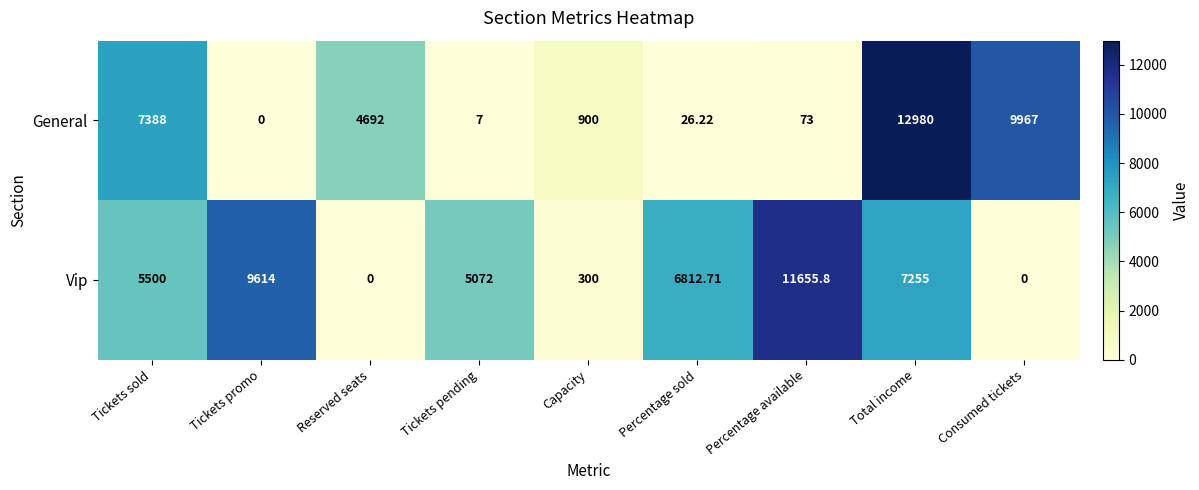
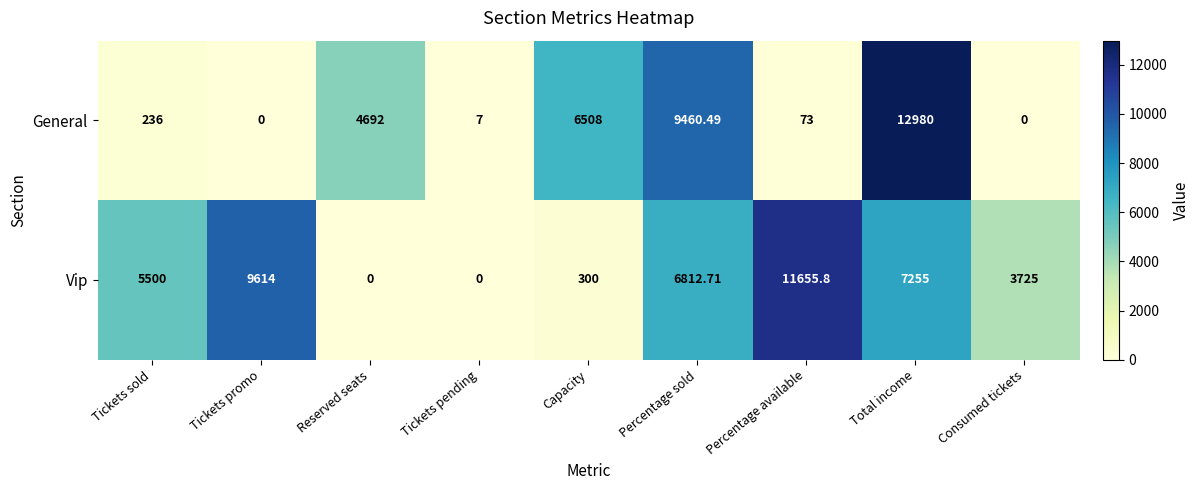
General, Tickets sold: 7388 -> 236
General, Capacity: 900 -> 6508
General, Percentage sold: 26.22 -> 9460.49
General, Consumed tickets: 9967 -> 0
Vip, Tickets pending: 5072 -> 0
Vip, Consumed tickets: 0 -> 3725
